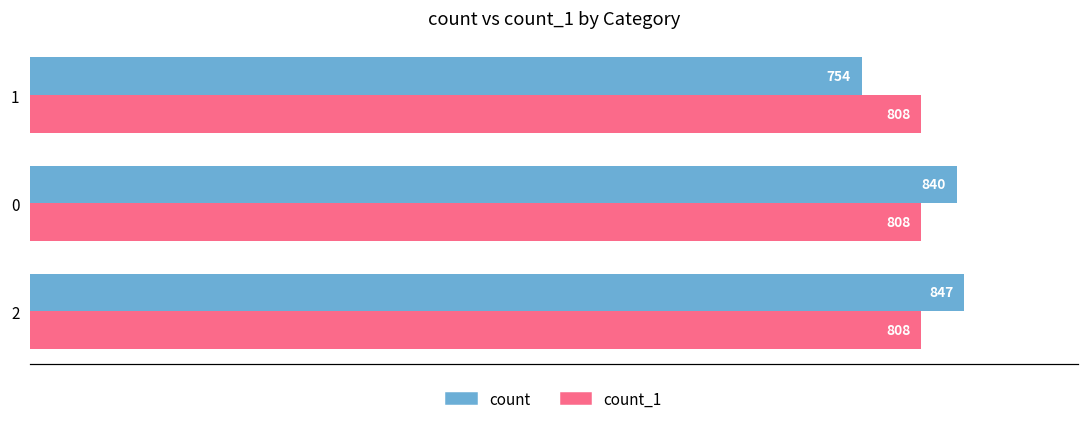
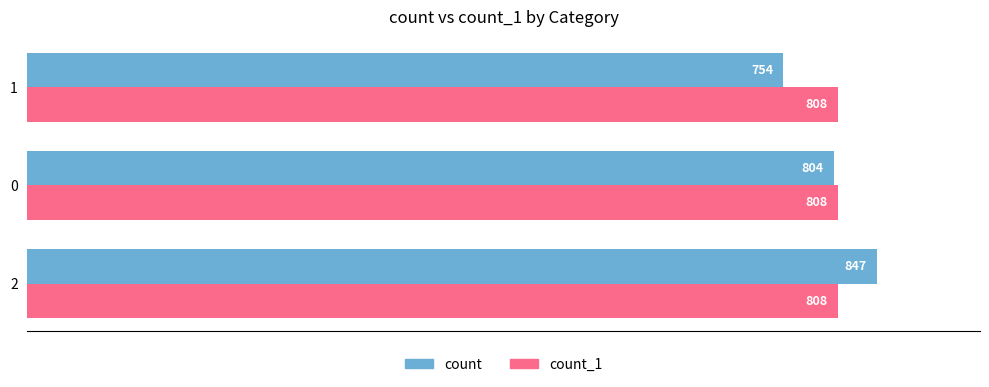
count, 0: 840 -> 804
